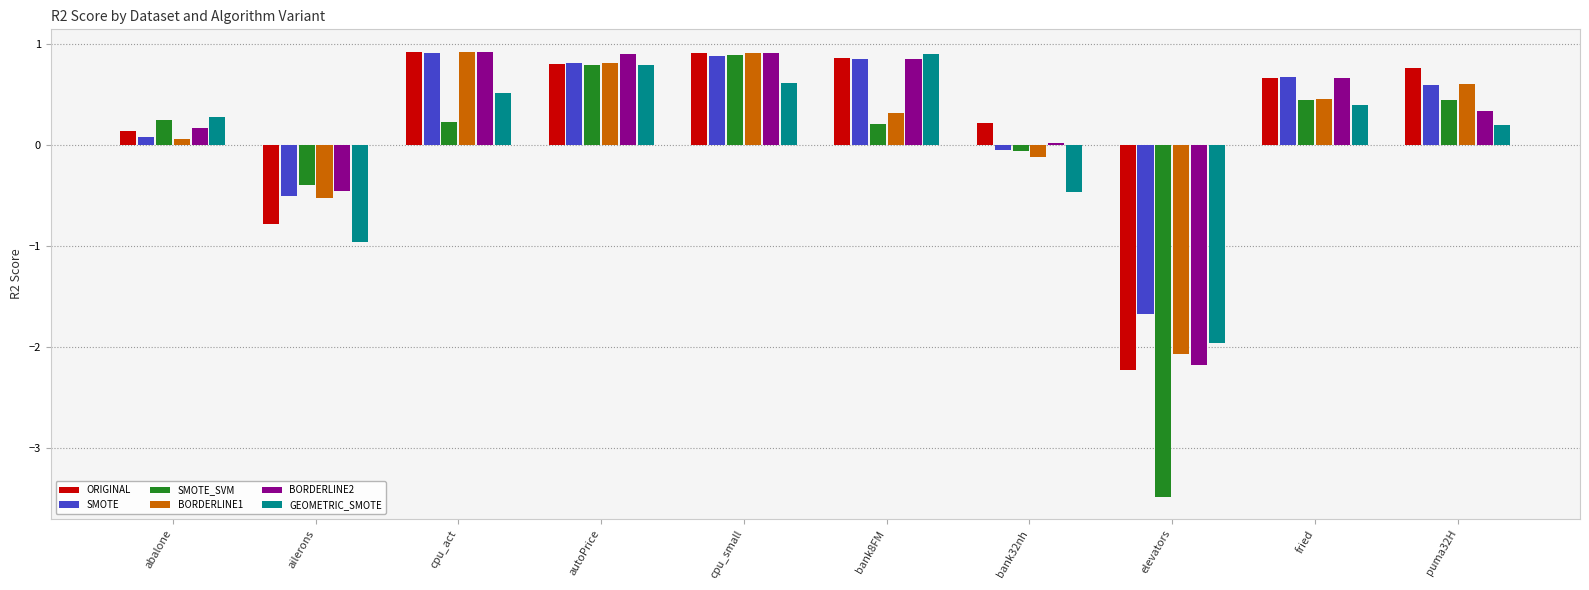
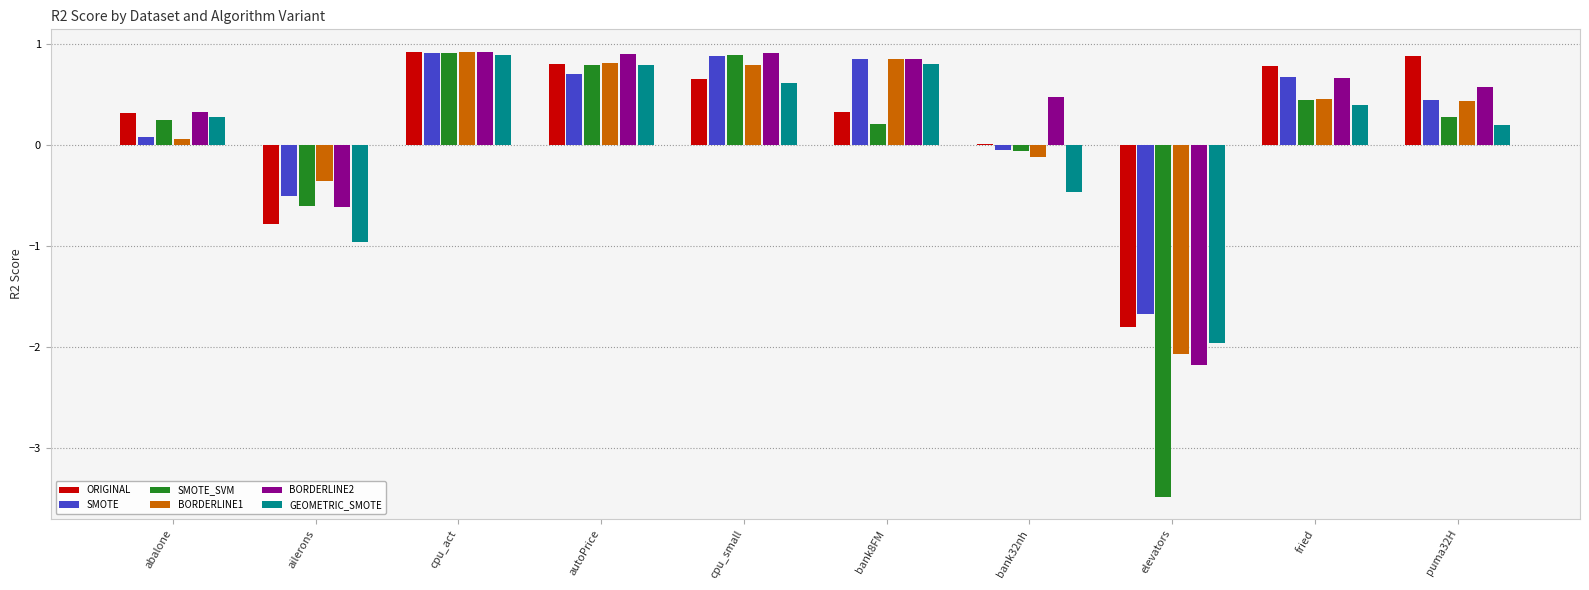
ORIGINAL, abalone: 0.14 -> 0.32
BORDERLINE2, abalone: 0.17 -> 0.33
SMOTE_SVM, ailerons: -0.40 -> -0.60
BORDERLINE1, ailerons: -0.52 -> -0.35
BORDERLINE2, ailerons: -0.46 -> -0.61
SMOTE_SVM, cpu_act: 0.23 -> 0.91
GEOMETRIC_SMOTE, cpu_act: 0.52 -> 0.90
SMOTE, autoPrice: 0.81 -> 0.71
ORIGINAL, cpu_small: 0.91 -> 0.66
BORDERLINE1, cpu_small: 0.91 -> 0.80
ORIGINAL, bank8FM: 0.86 -> 0.33
BORDERLINE1, bank8FM: 0.32 -> 0.85
GEOMETRIC_SMOTE, bank8FM: 0.90 -> 0.81
ORIGINAL, bank32nh: 0.22 -> 0.02
BORDERLINE2, bank32nh: 0.02 -> 0.48
ORIGINAL, elevators: -2.22 -> -1.80
ORIGINAL, fried: 0.66 -> 0.79
ORIGINAL, puma32H: 0.77 -> 0.88
SMOTE, puma32H: 0.60 -> 0.45
SMOTE_SVM, puma32H: 0.45 -> 0.28
BORDERLINE1, puma32H: 0.61 -> 0.43
BORDERLINE2, puma32H: 0.34 -> 0.58
